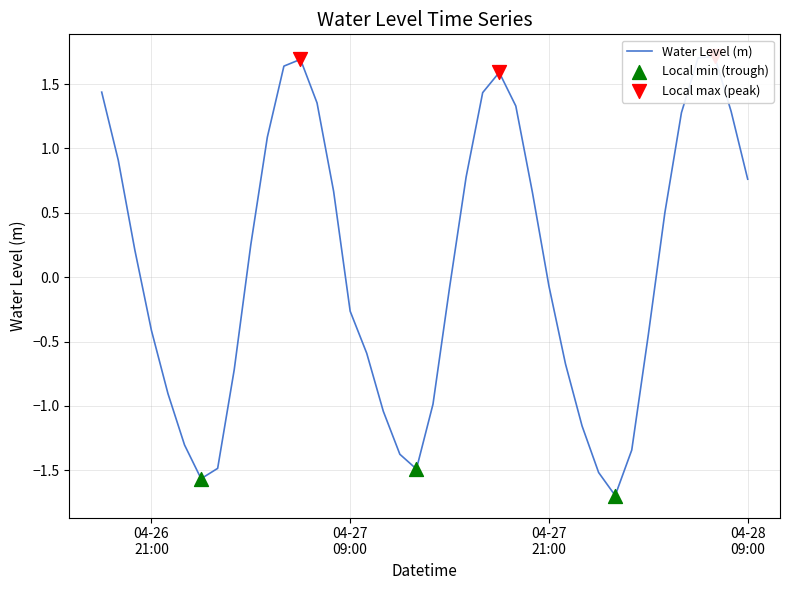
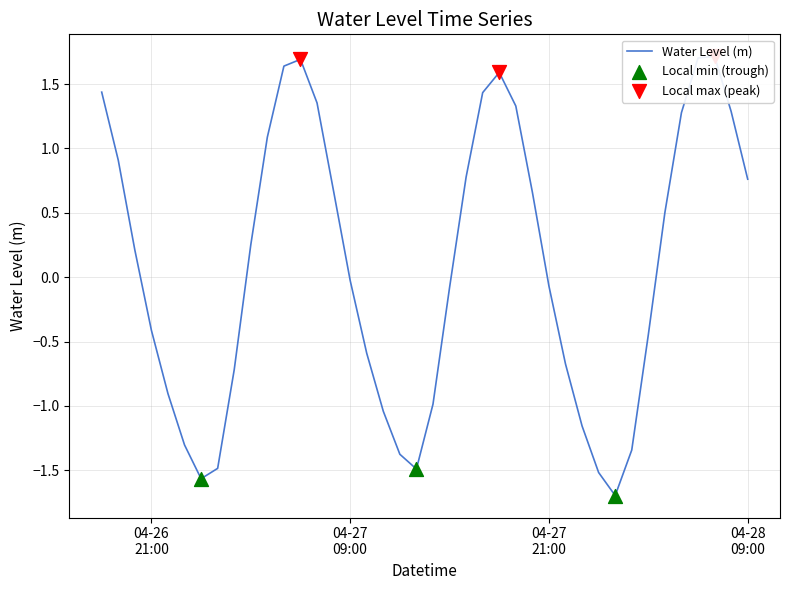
Water Level (m), 04-27 09:00: -0.26 -> -0.02
